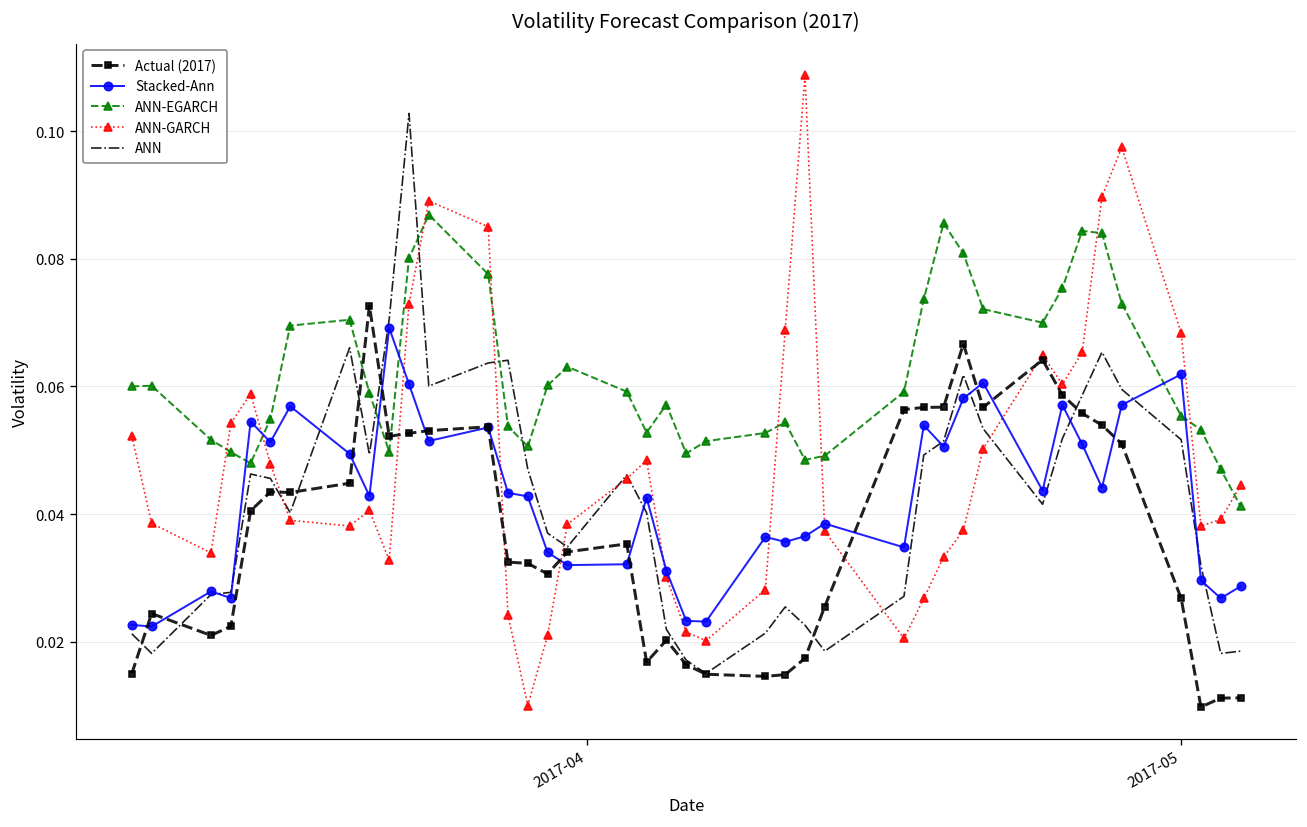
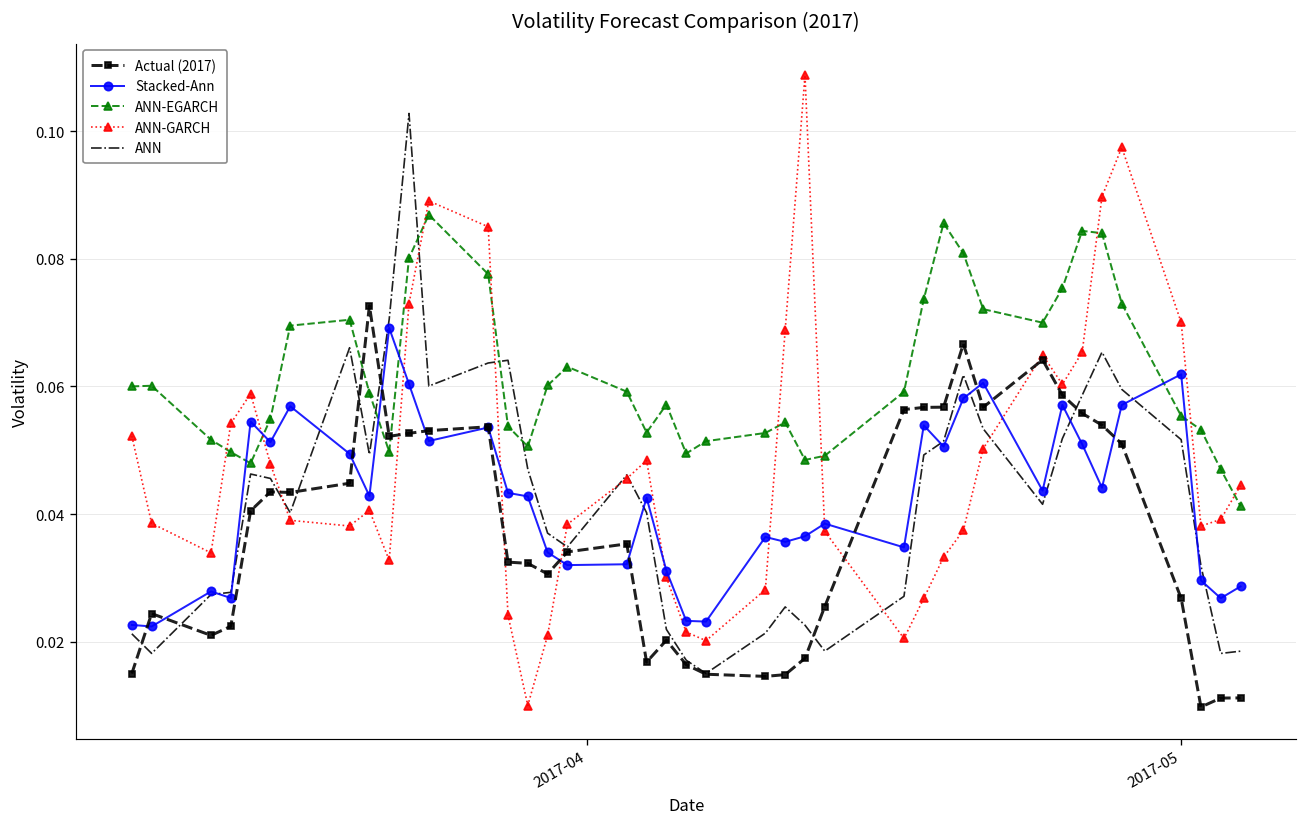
ANN-GARCH, 2017-05: 0.068 -> 0.070
